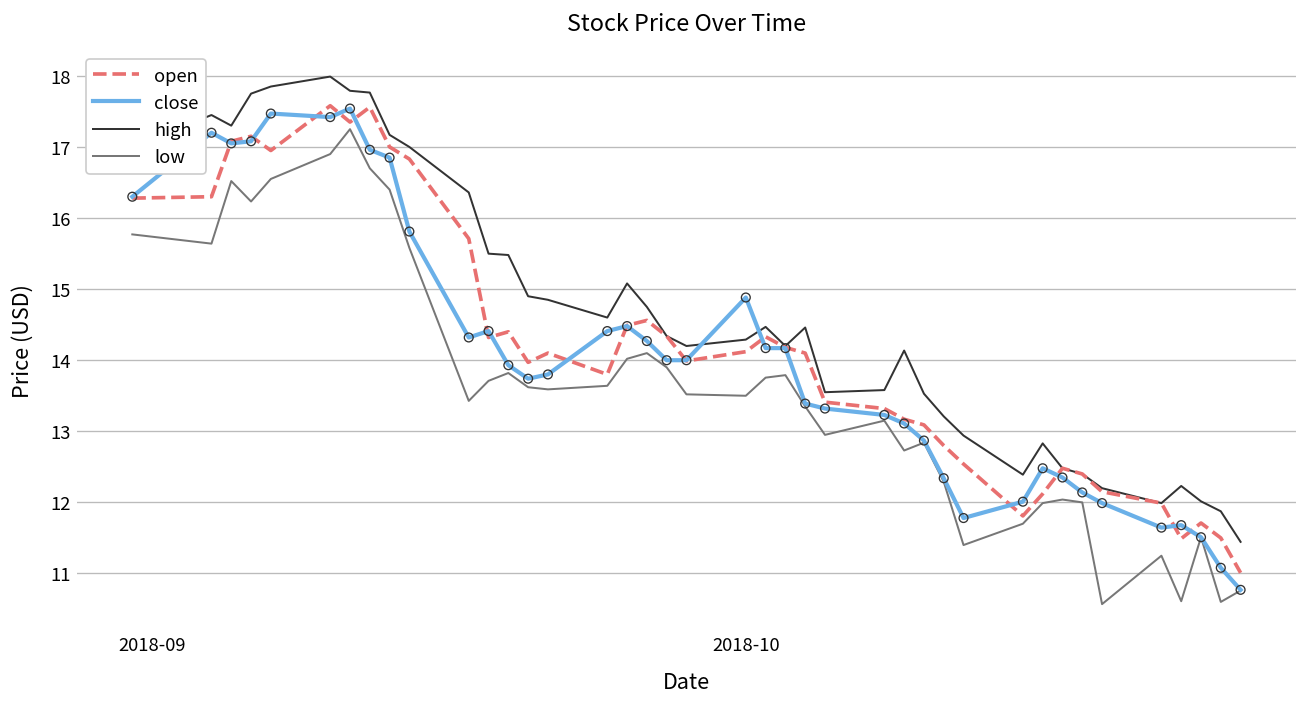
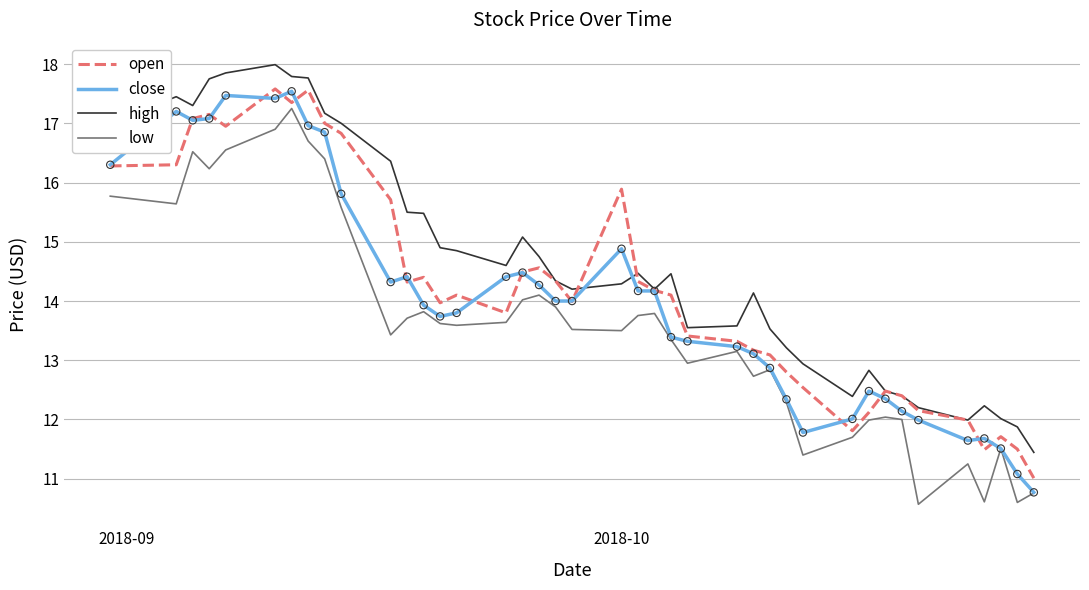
open, 2018-10: 14.1 -> 15.9
